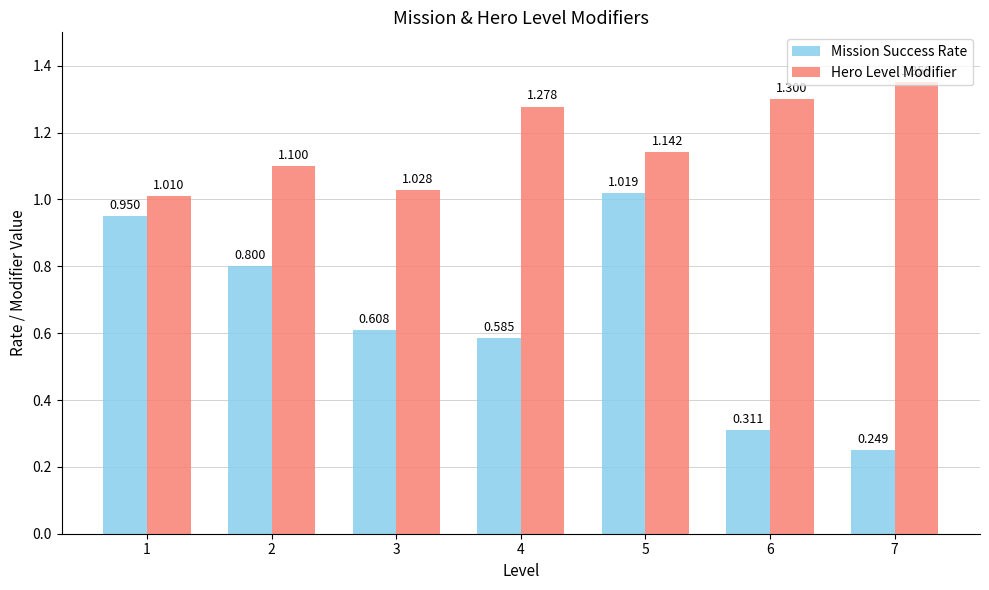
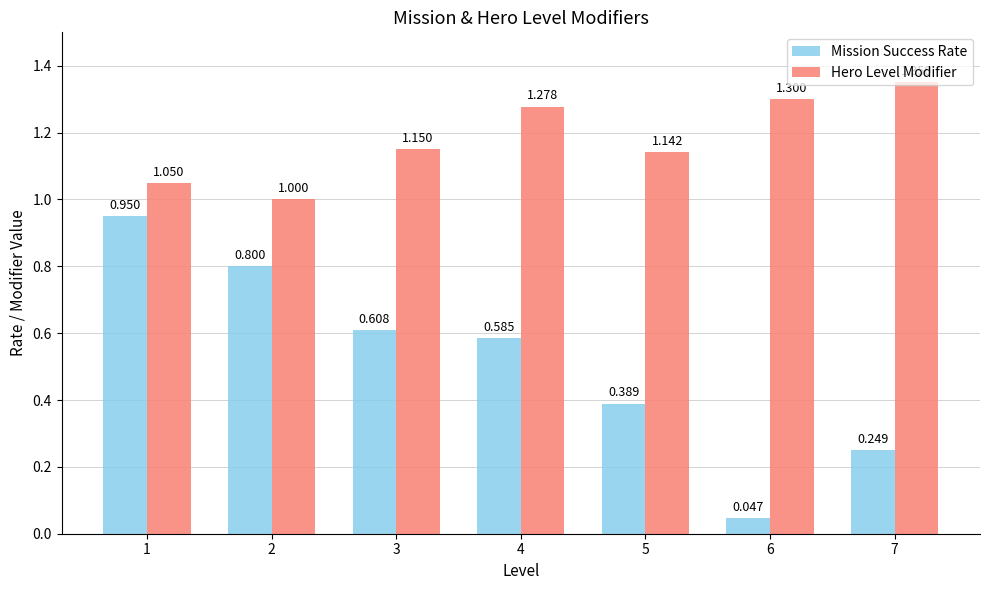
Hero Level Modifier, 1: 1.010 -> 1.050
Hero Level Modifier, 2: 1.100 -> 1.000
Hero Level Modifier, 3: 1.028 -> 1.150
Mission Success Rate, 5: 1.019 -> 0.389
Mission Success Rate, 6: 0.311 -> 0.047
